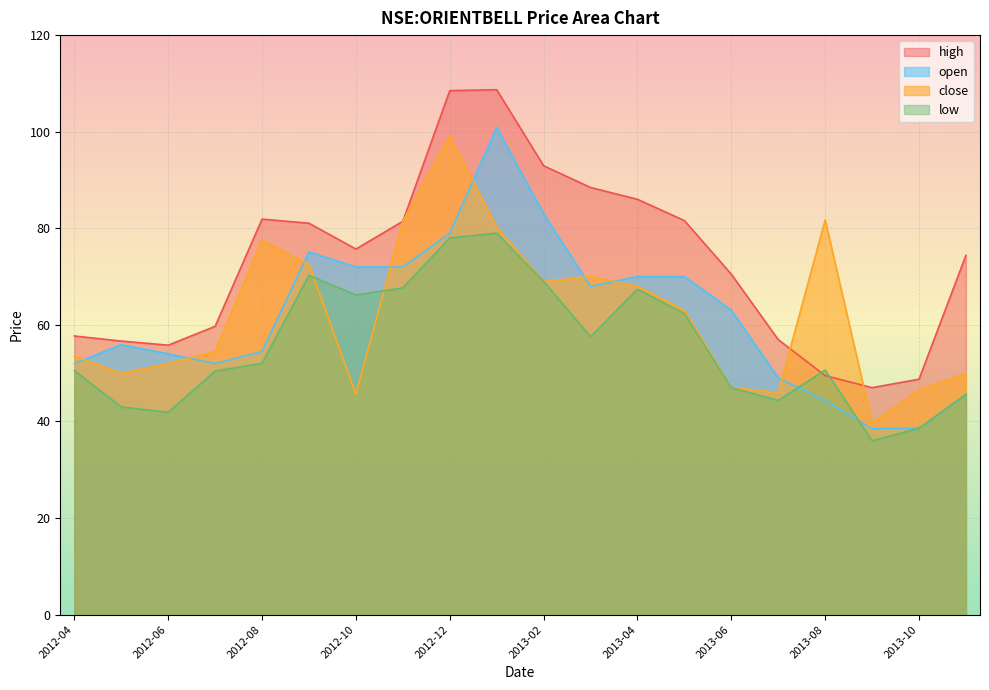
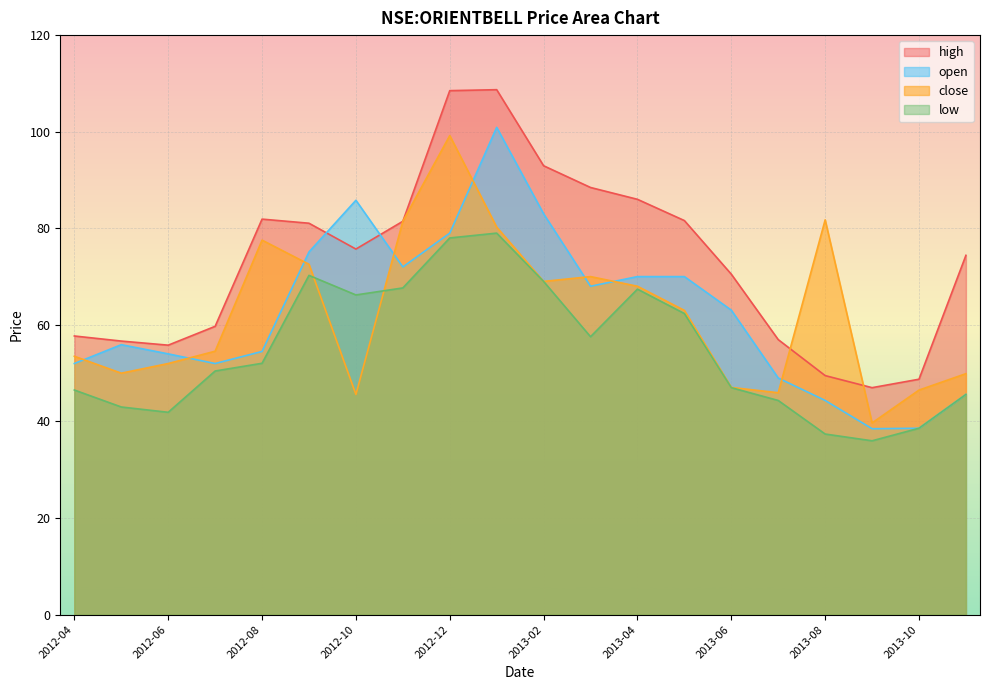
low, 2012-04: 51 -> 47
open, 2012-10: 72 -> 86
low, 2013-08: 51 -> 37
